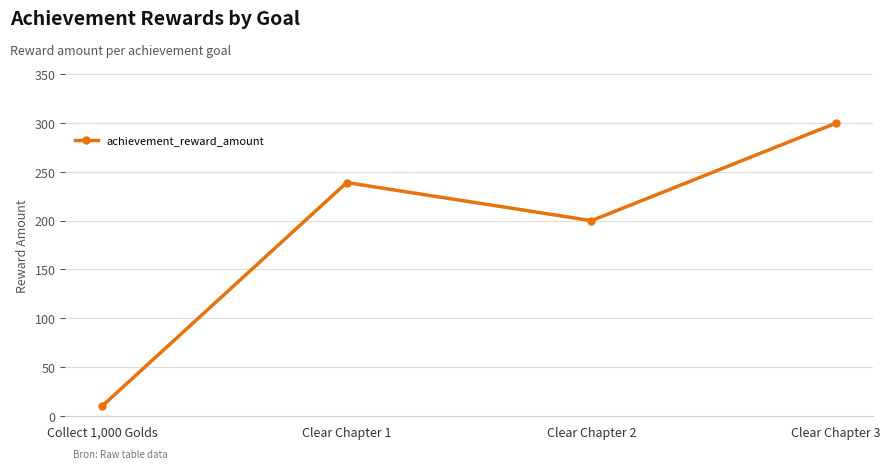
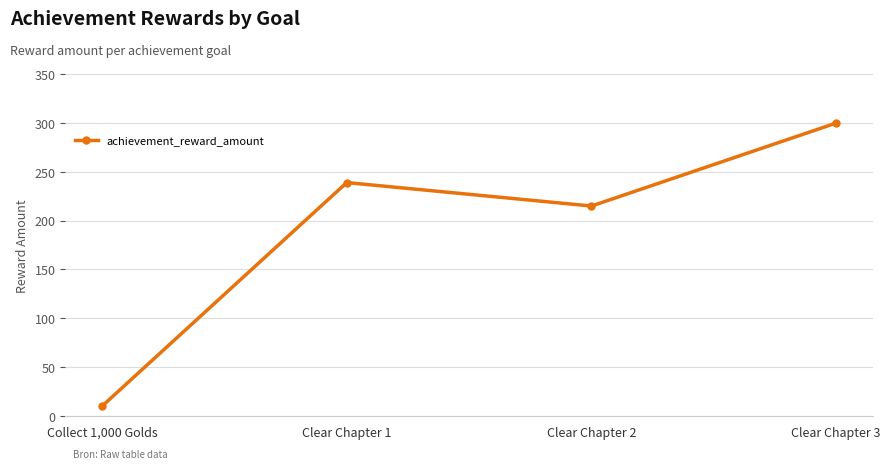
Clear Chapter 2: 200 -> 220
